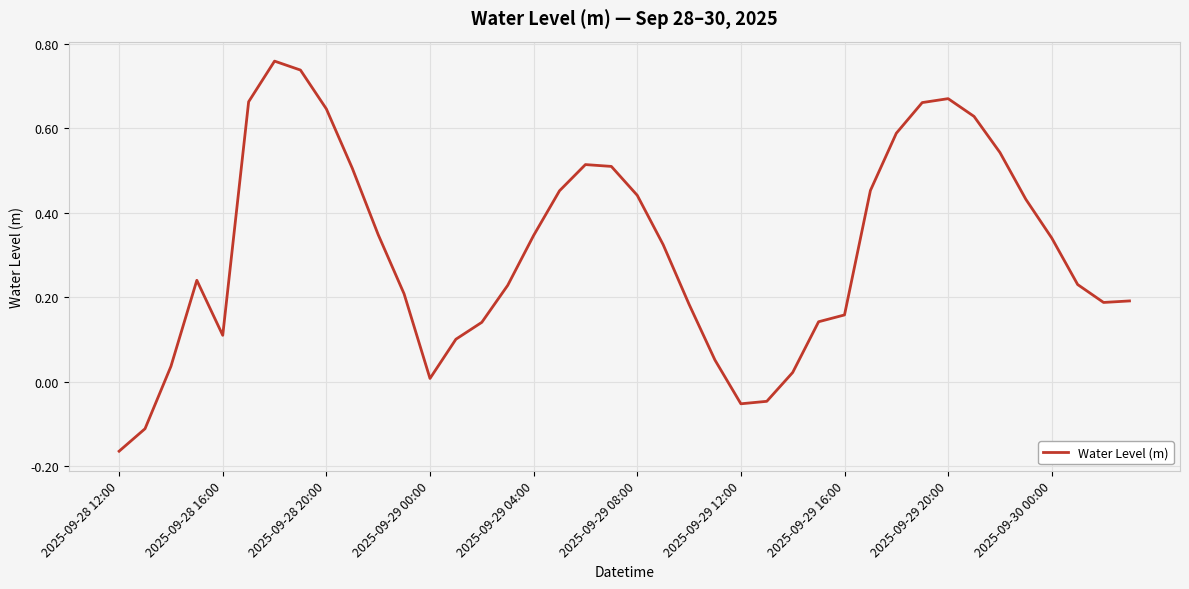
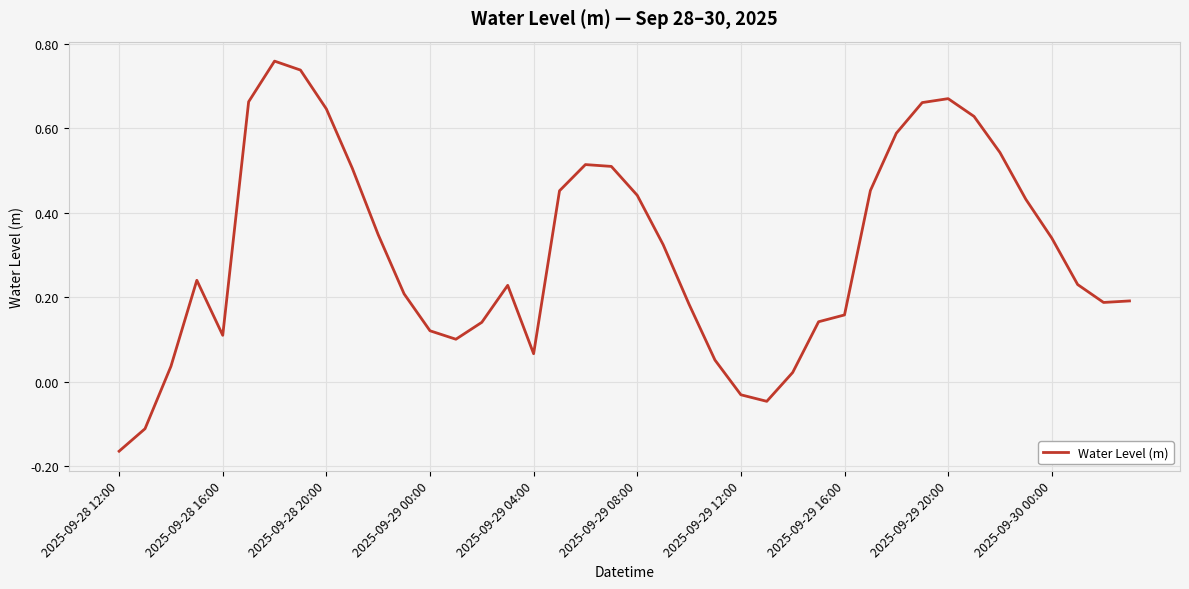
2025-09-29 00:00: 0.01 -> 0.12
2025-09-29 04:00: 0.35 -> 0.07
2025-09-29 12:00: -0.05 -> -0.03
